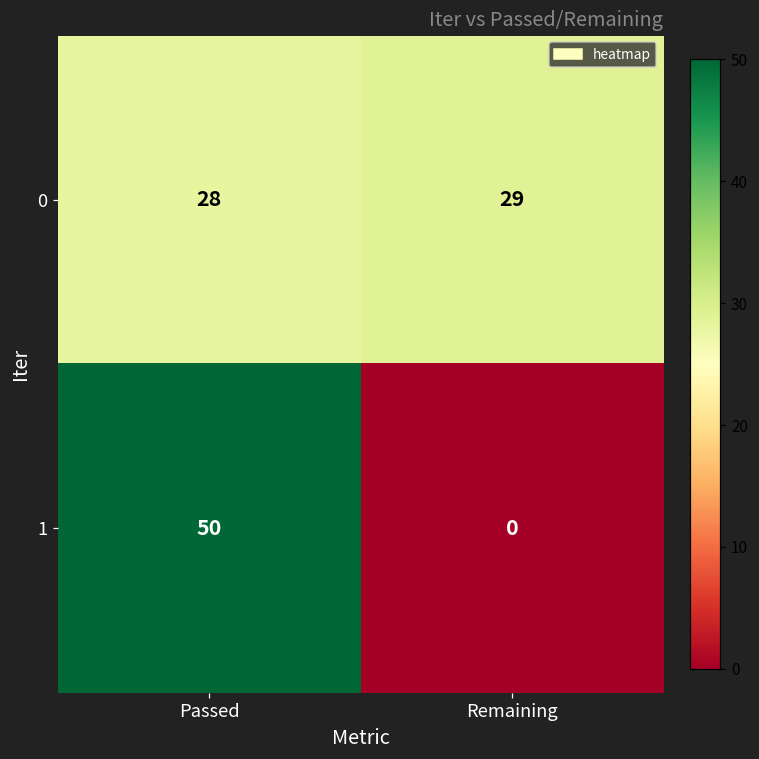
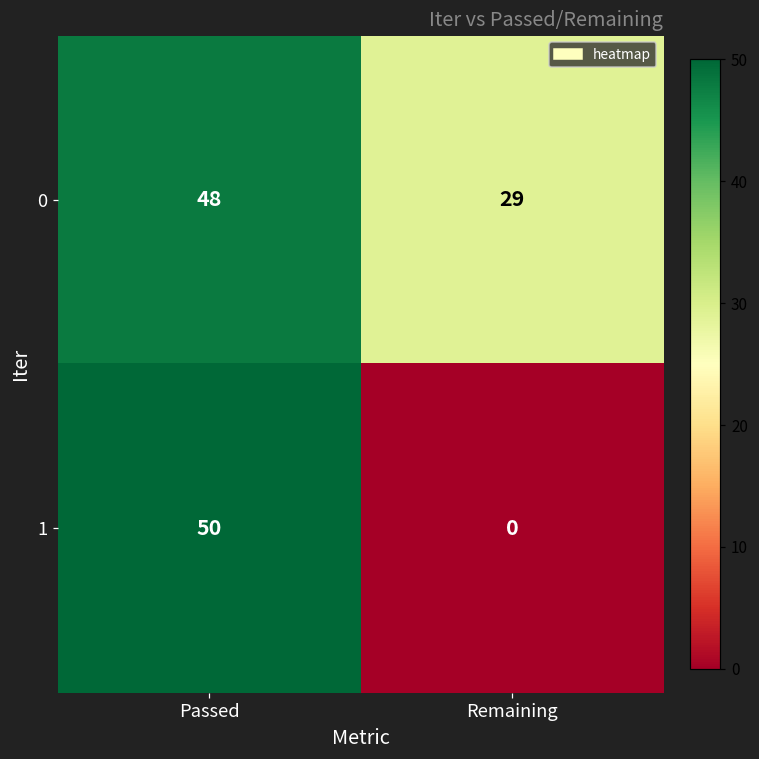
0, Passed: 28 -> 48
